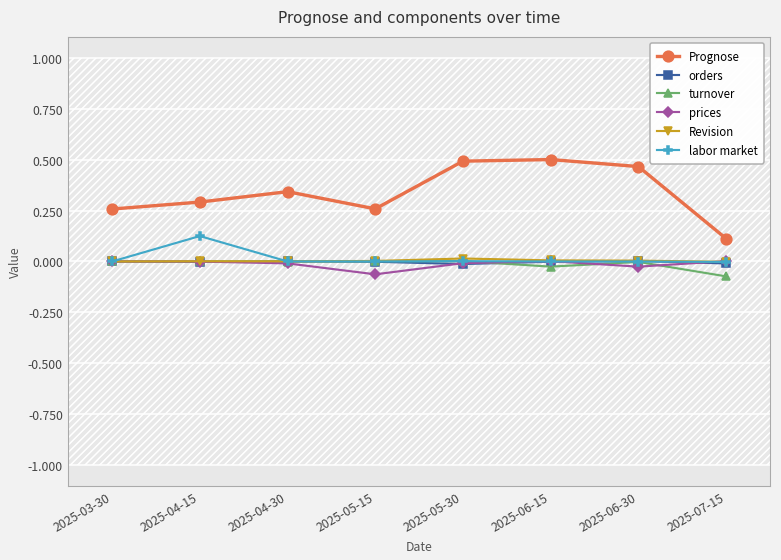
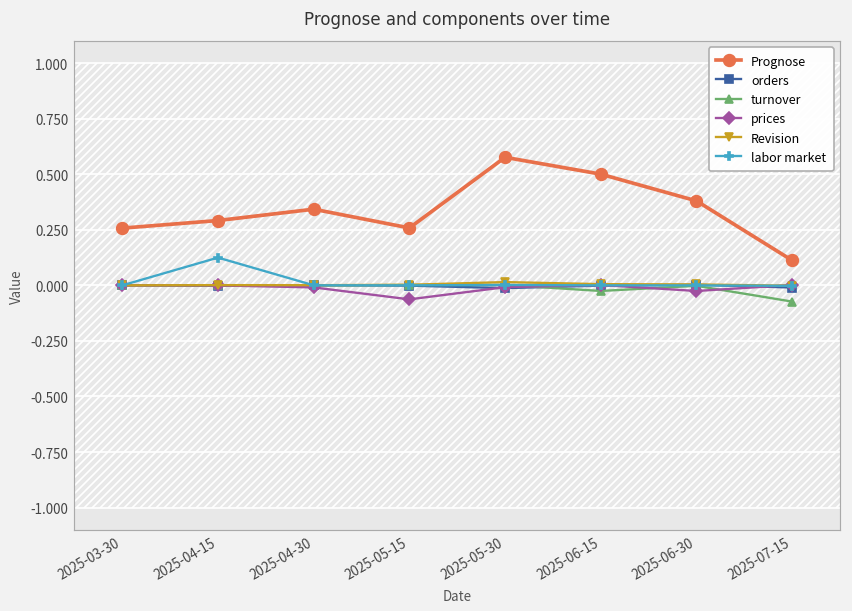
Prognose, 2025-05-30: 0.49 -> 0.58
Prognose, 2025-06-30: 0.47 -> 0.38
